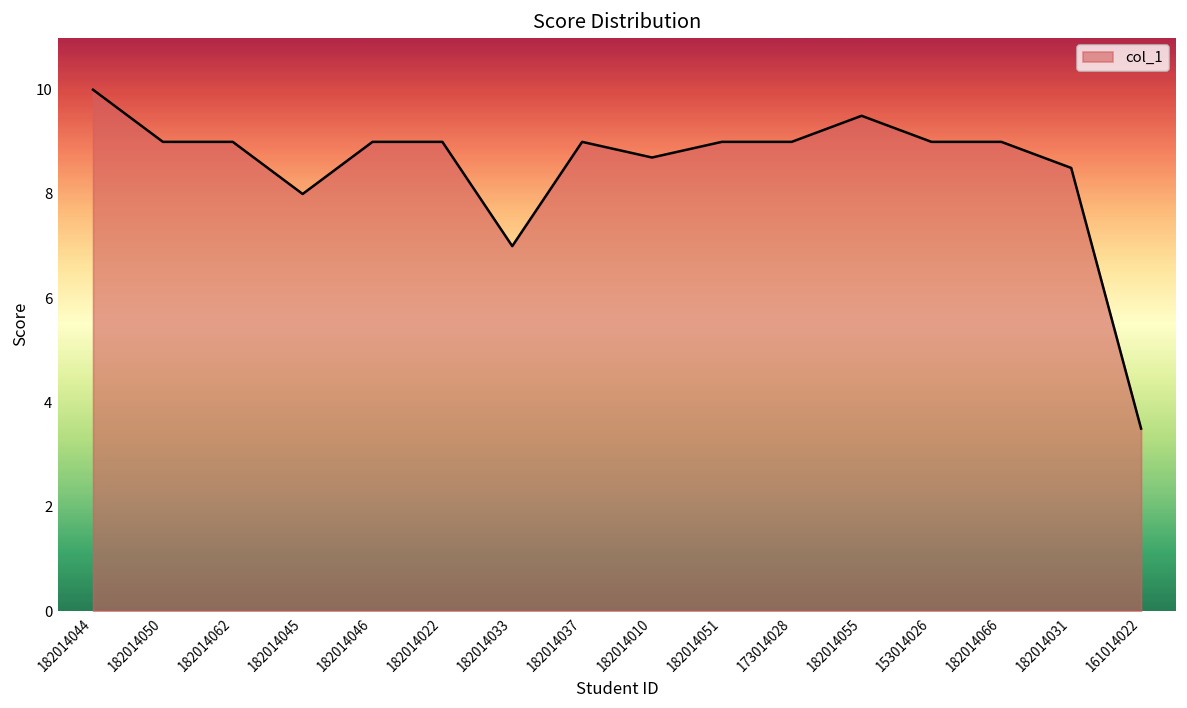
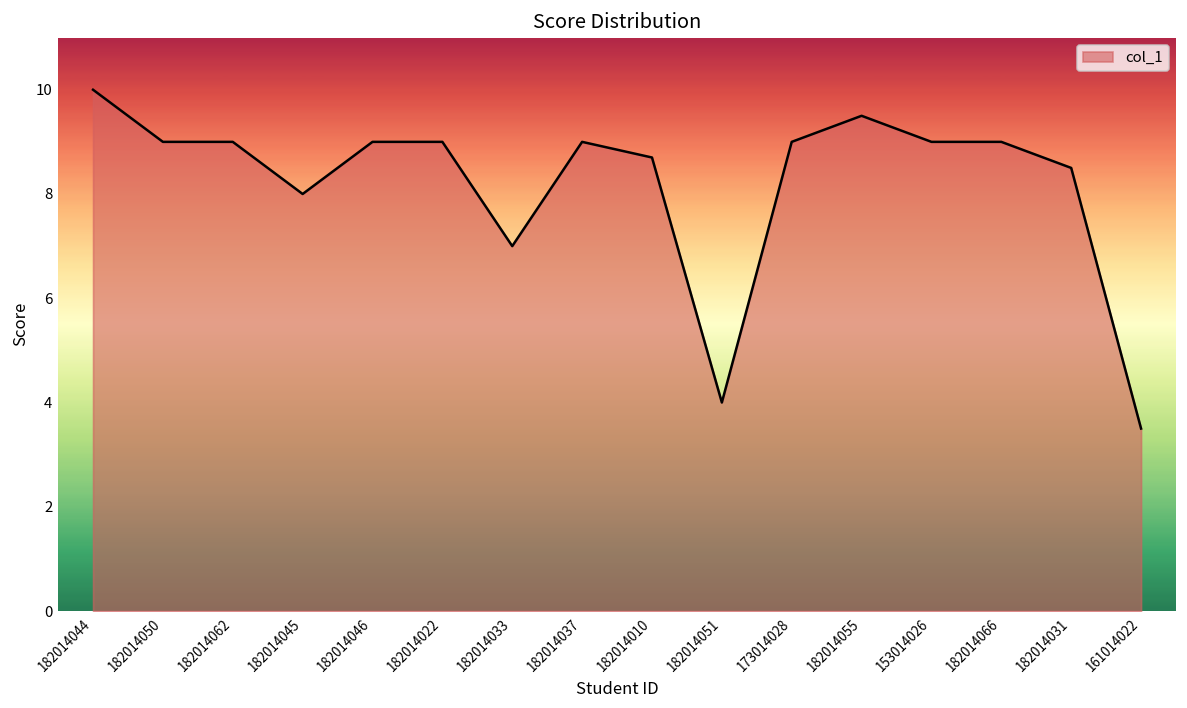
182014051: 9 -> 4
